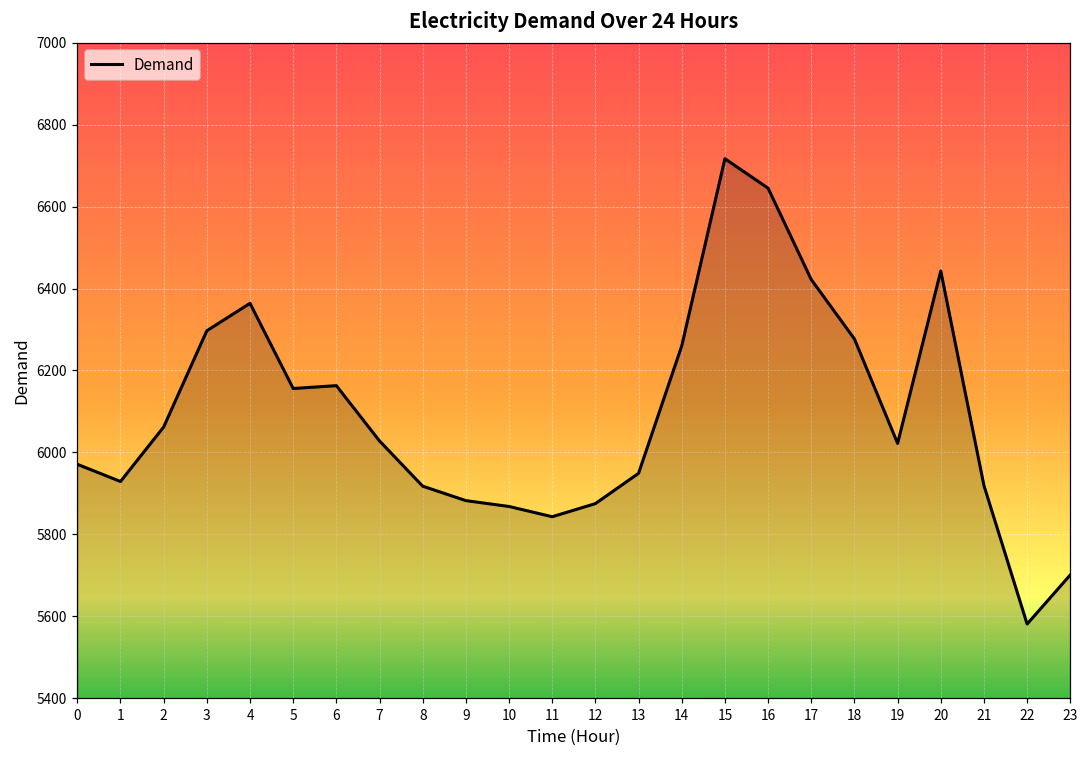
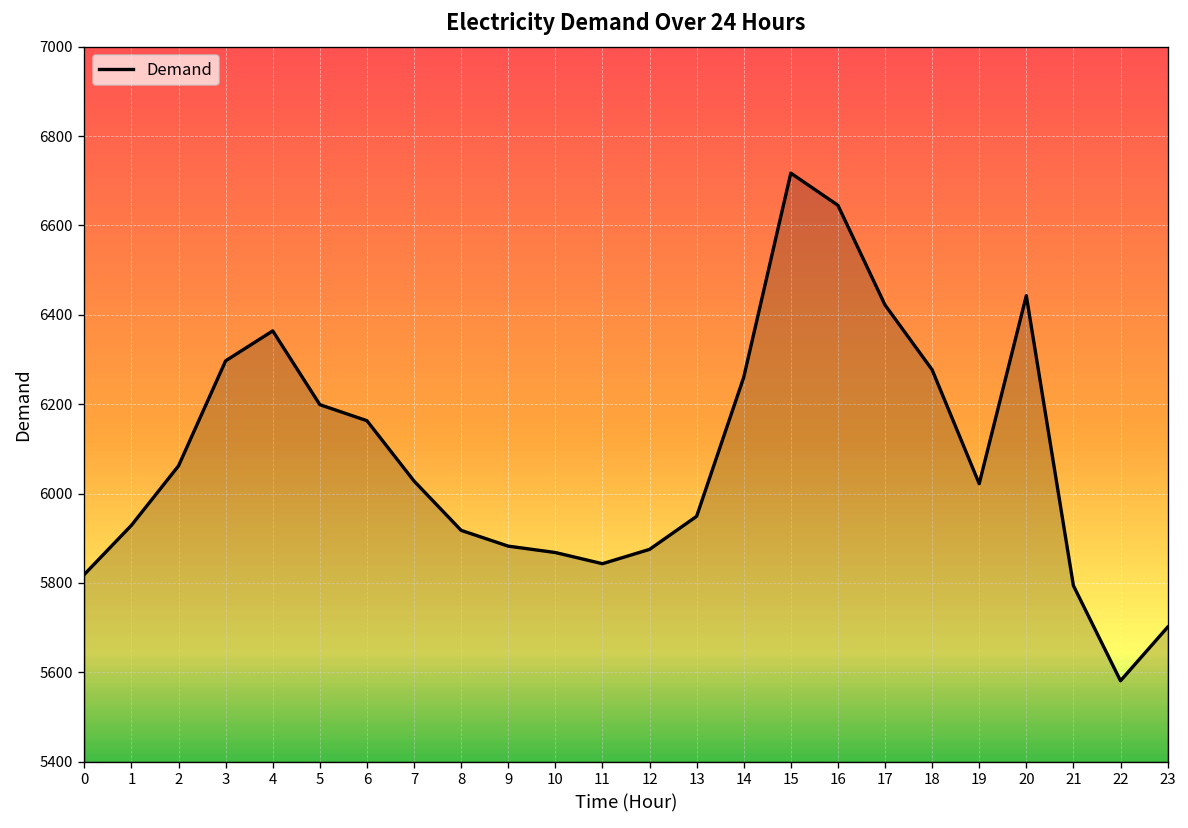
0: 5970 -> 5820
5: 6160 -> 6200
21: 5920 -> 5790
